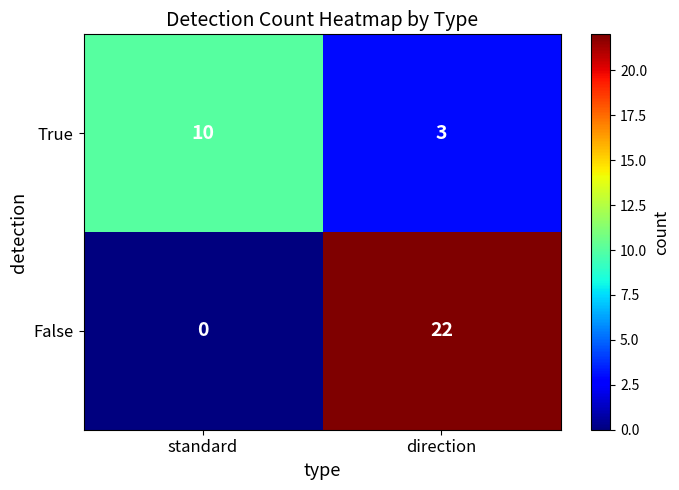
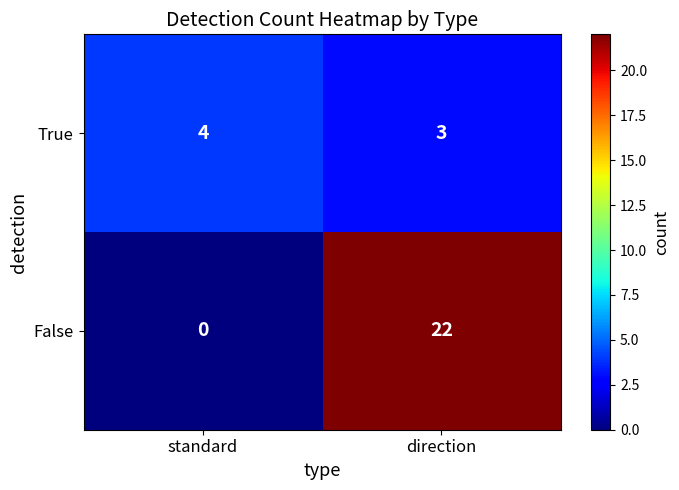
True, standard: 10 -> 4
